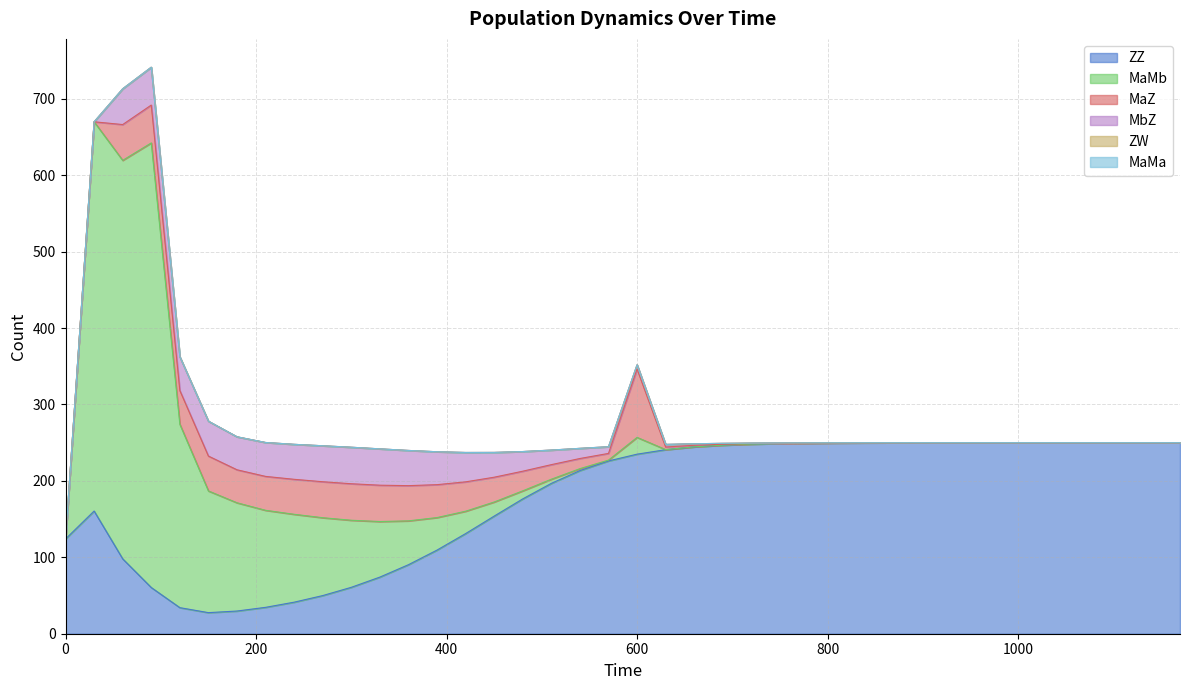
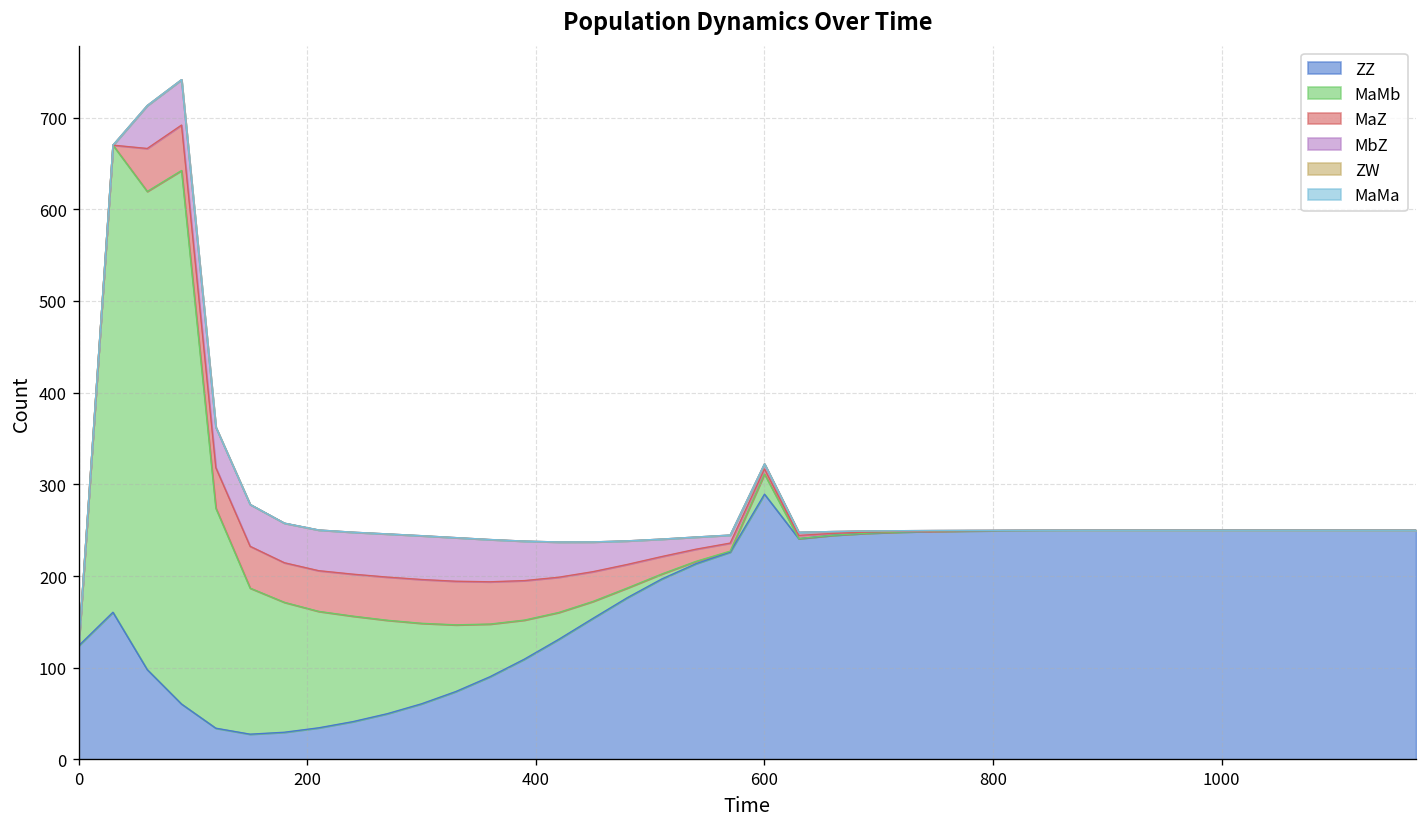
ZZ, 600: 230 -> 290
MaZ, 600: 90 -> 10
